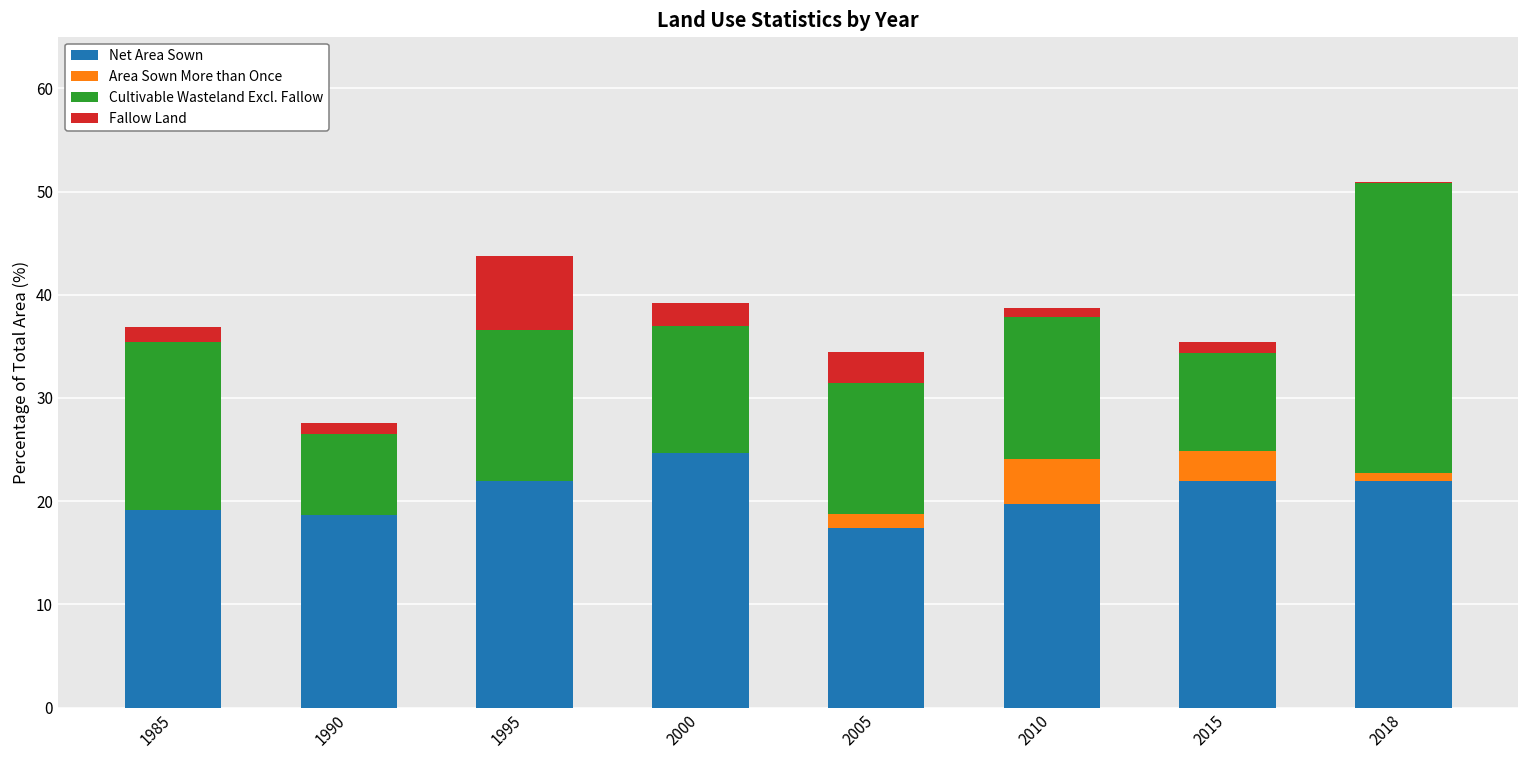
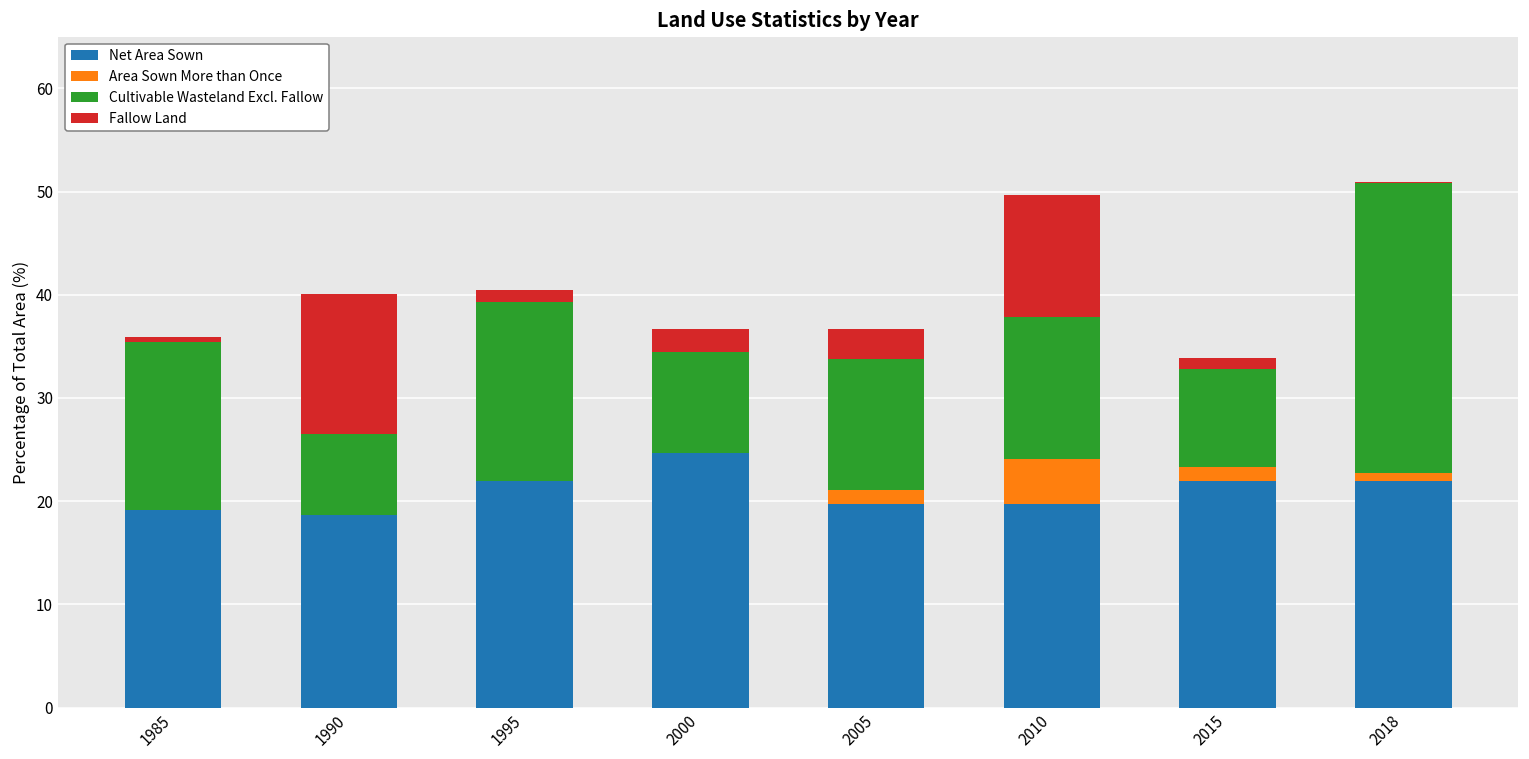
Fallow Land, 1985: 2 -> 1
Fallow Land, 1990: 1 -> 14
Cultivable Wasteland Excl. Fallow, 1995: 15 -> 17
Fallow Land, 1995: 7 -> 1
Cultivable Wasteland Excl. Fallow, 2000: 12 -> 10
Net Area Sown, 2005: 17 -> 20
Fallow Land, 2010: 1 -> 12
Area Sown More than Once, 2015: 3 -> 1
